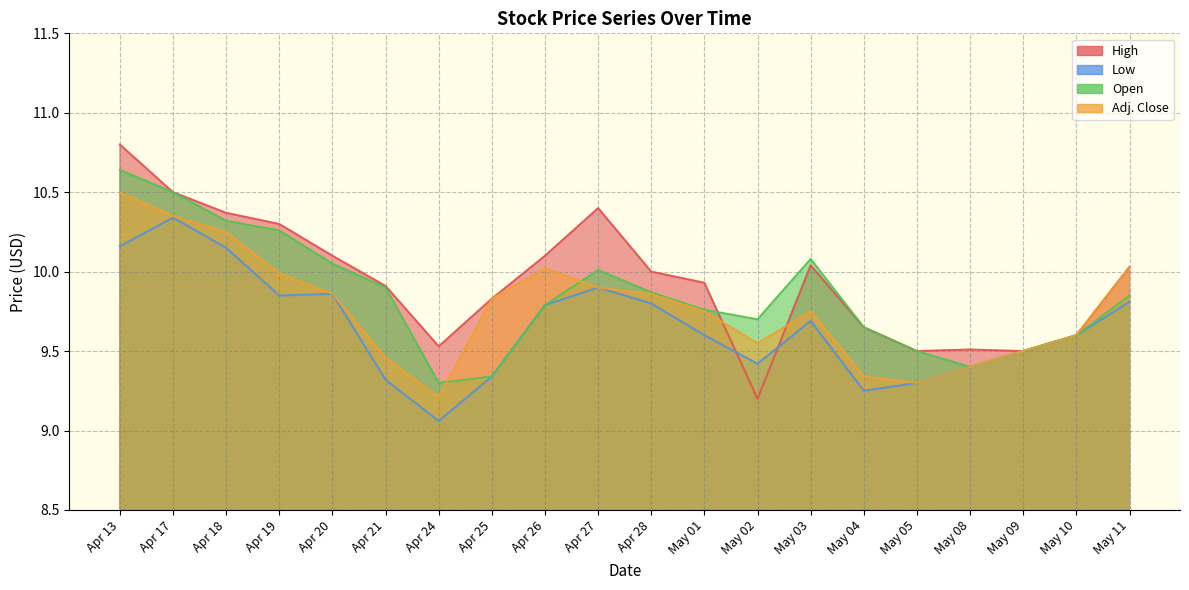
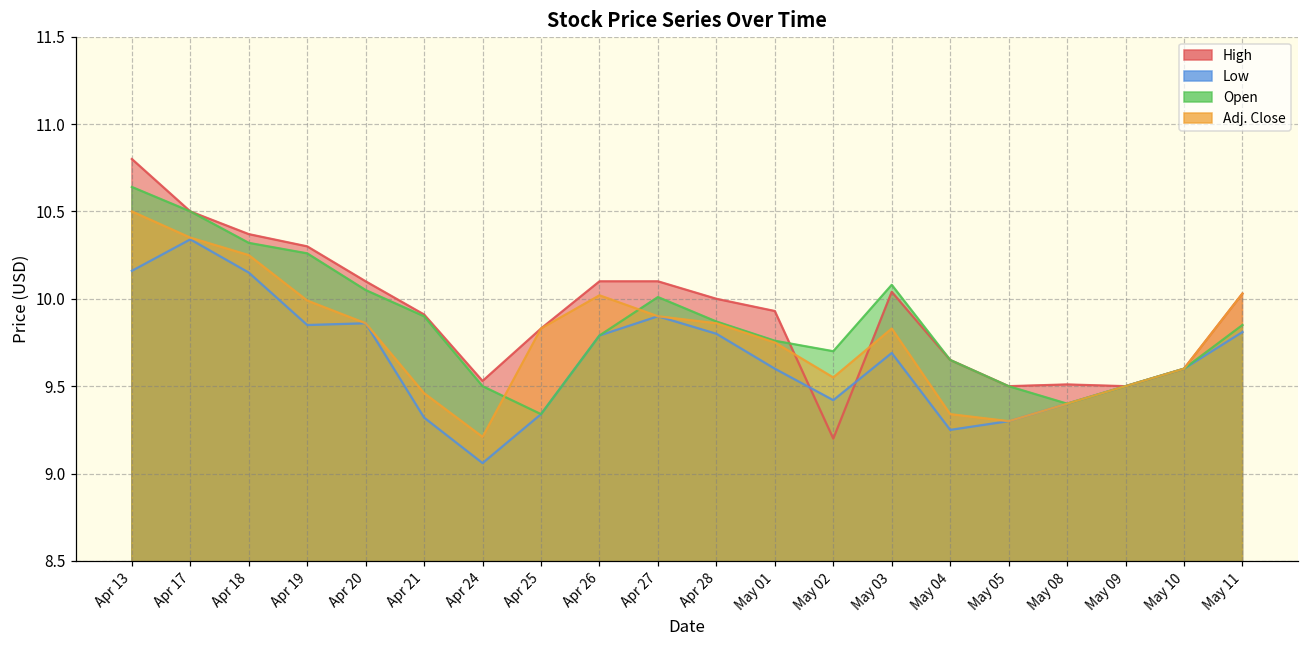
Open, Apr 24: 9.3 -> 9.5
High, Apr 27: 10.4 -> 10.1
Adj. Close, May 03: 9.75 -> 9.83
